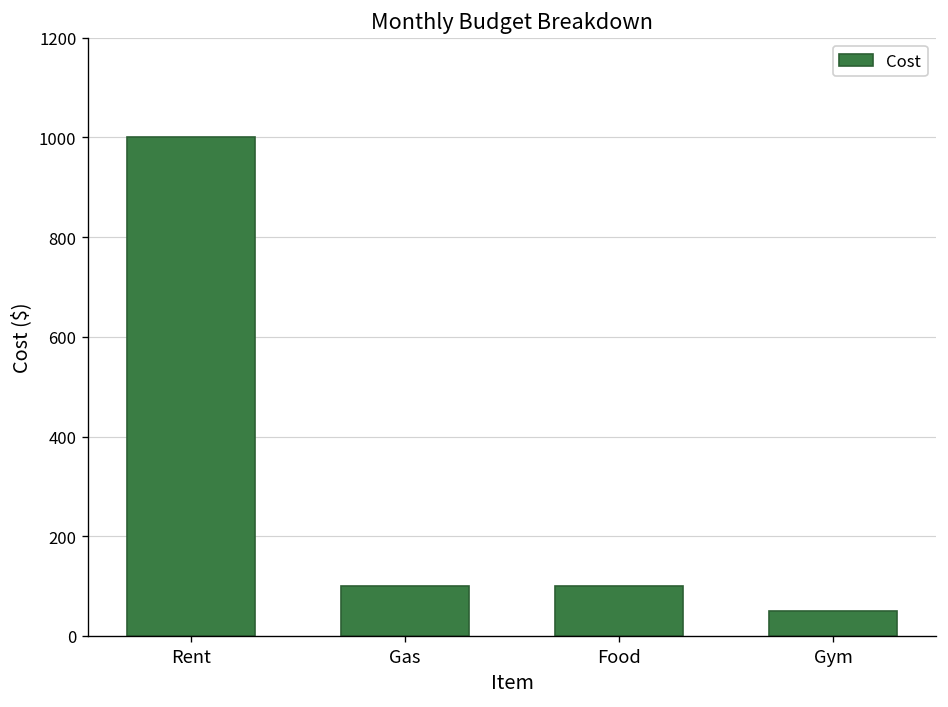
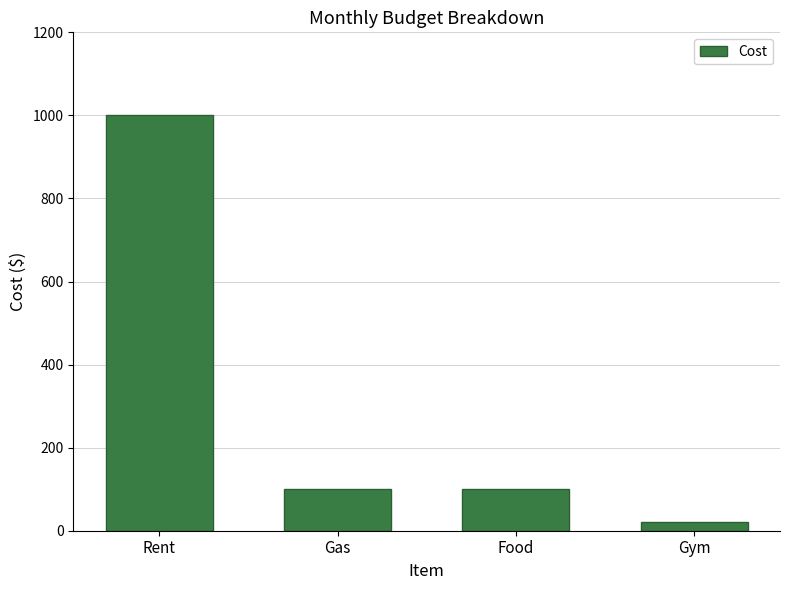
Gym: 50 -> 20
